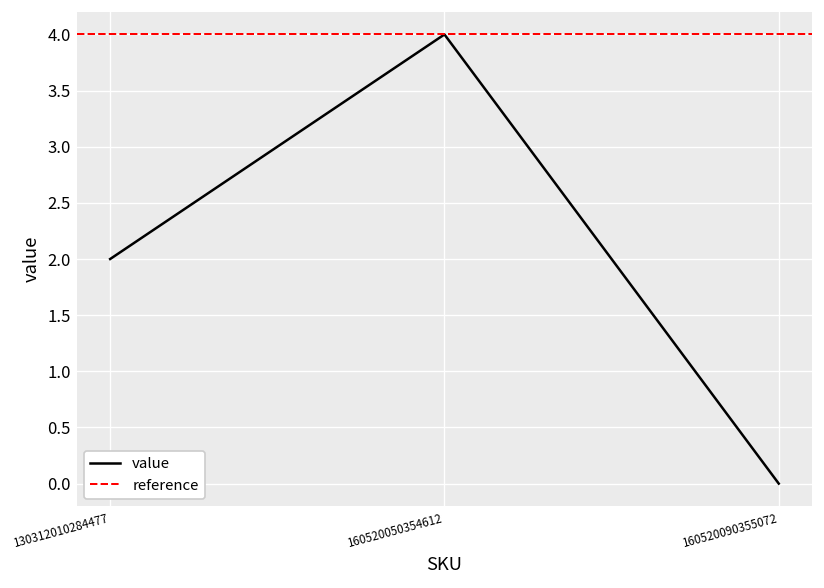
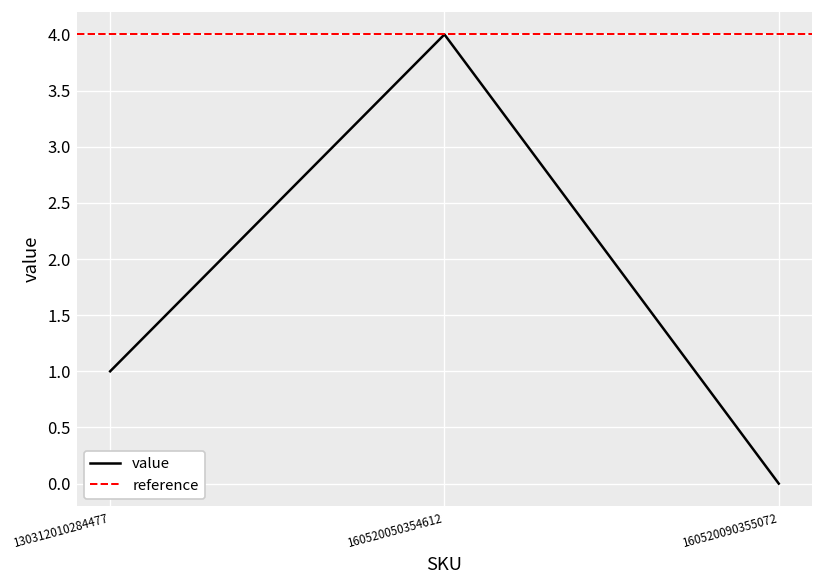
130312010284477: 2 -> 1
